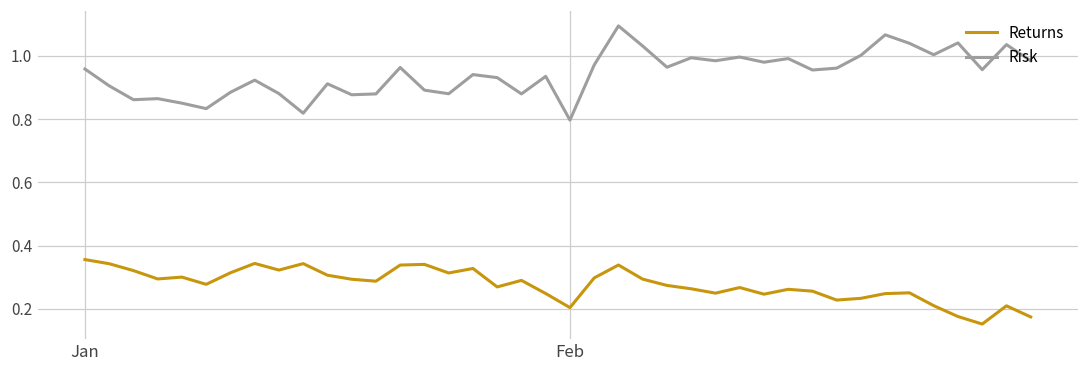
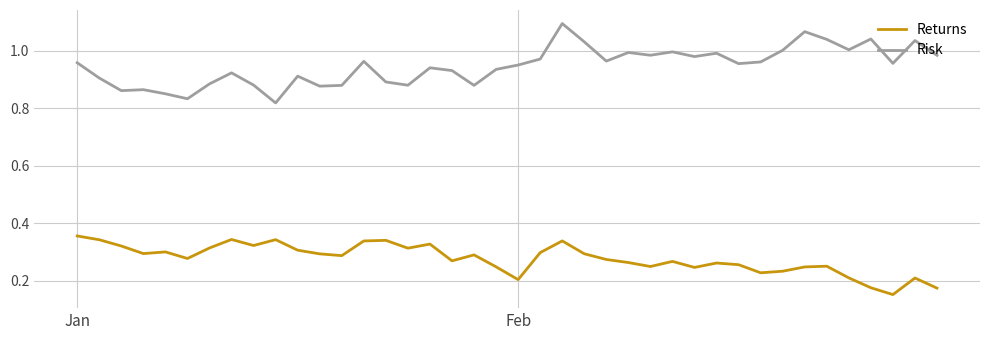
Risk, Feb: 0.80 -> 0.95
